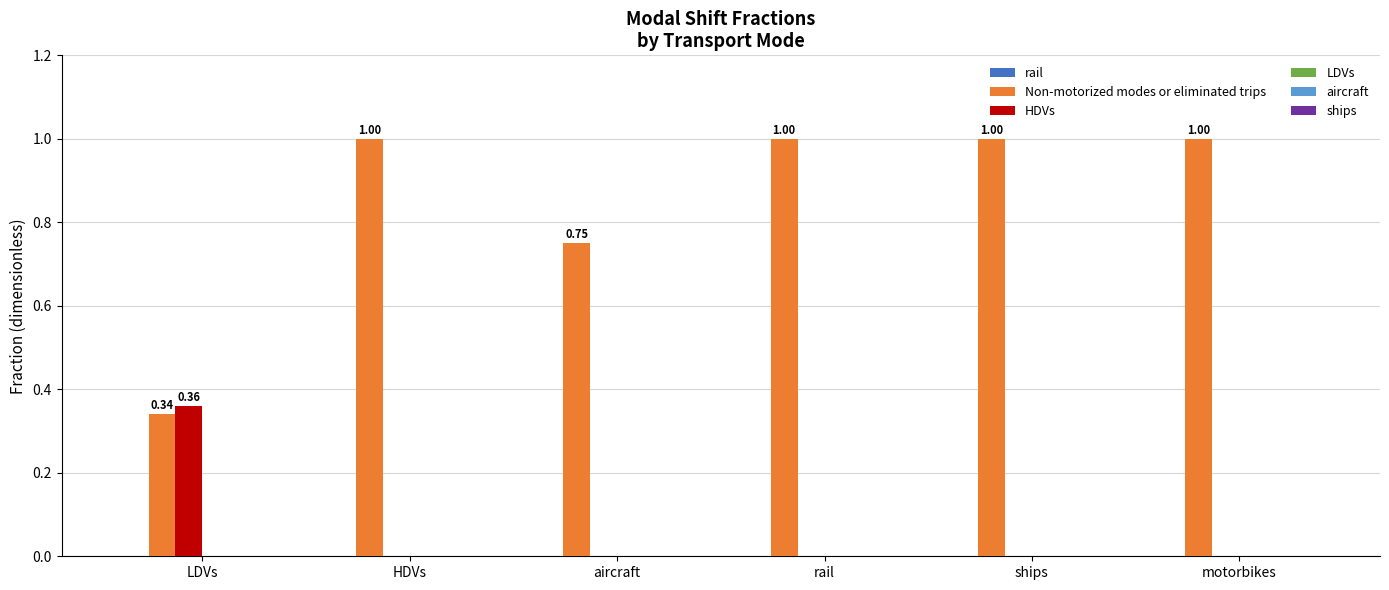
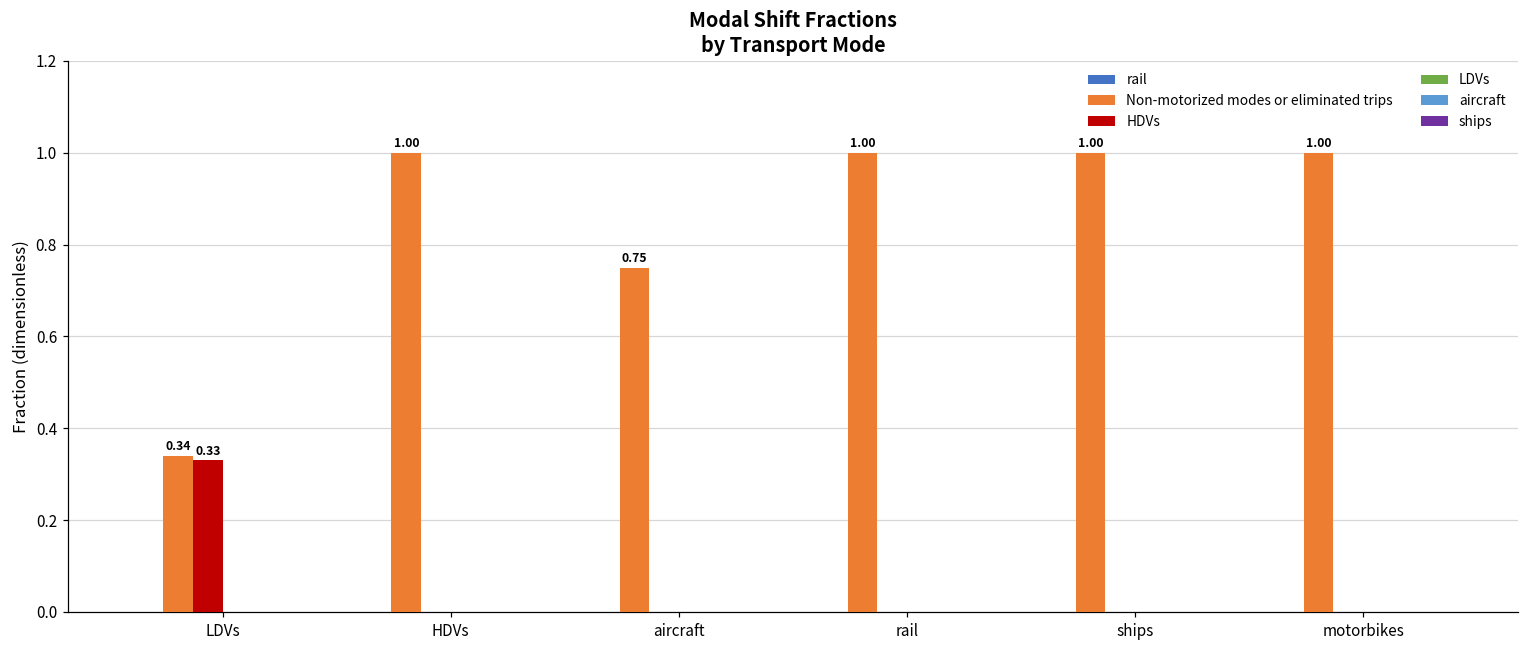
HDVs, LDVs: 0.36 -> 0.33
